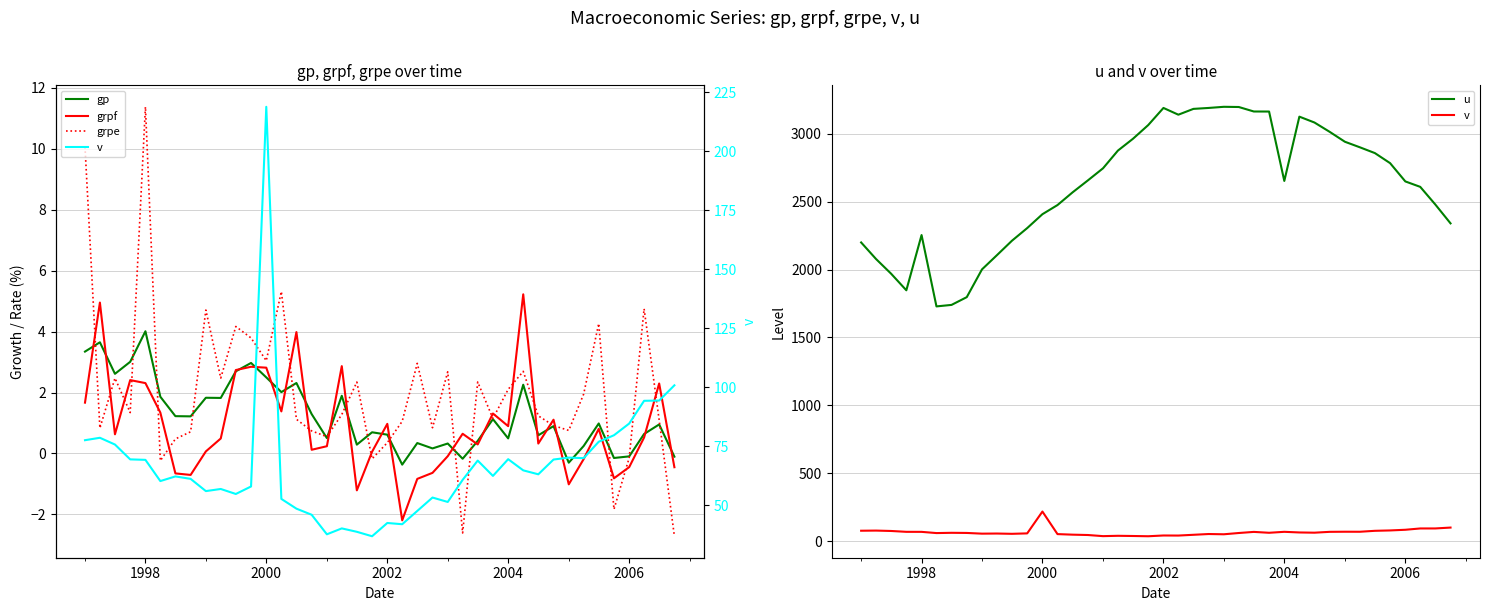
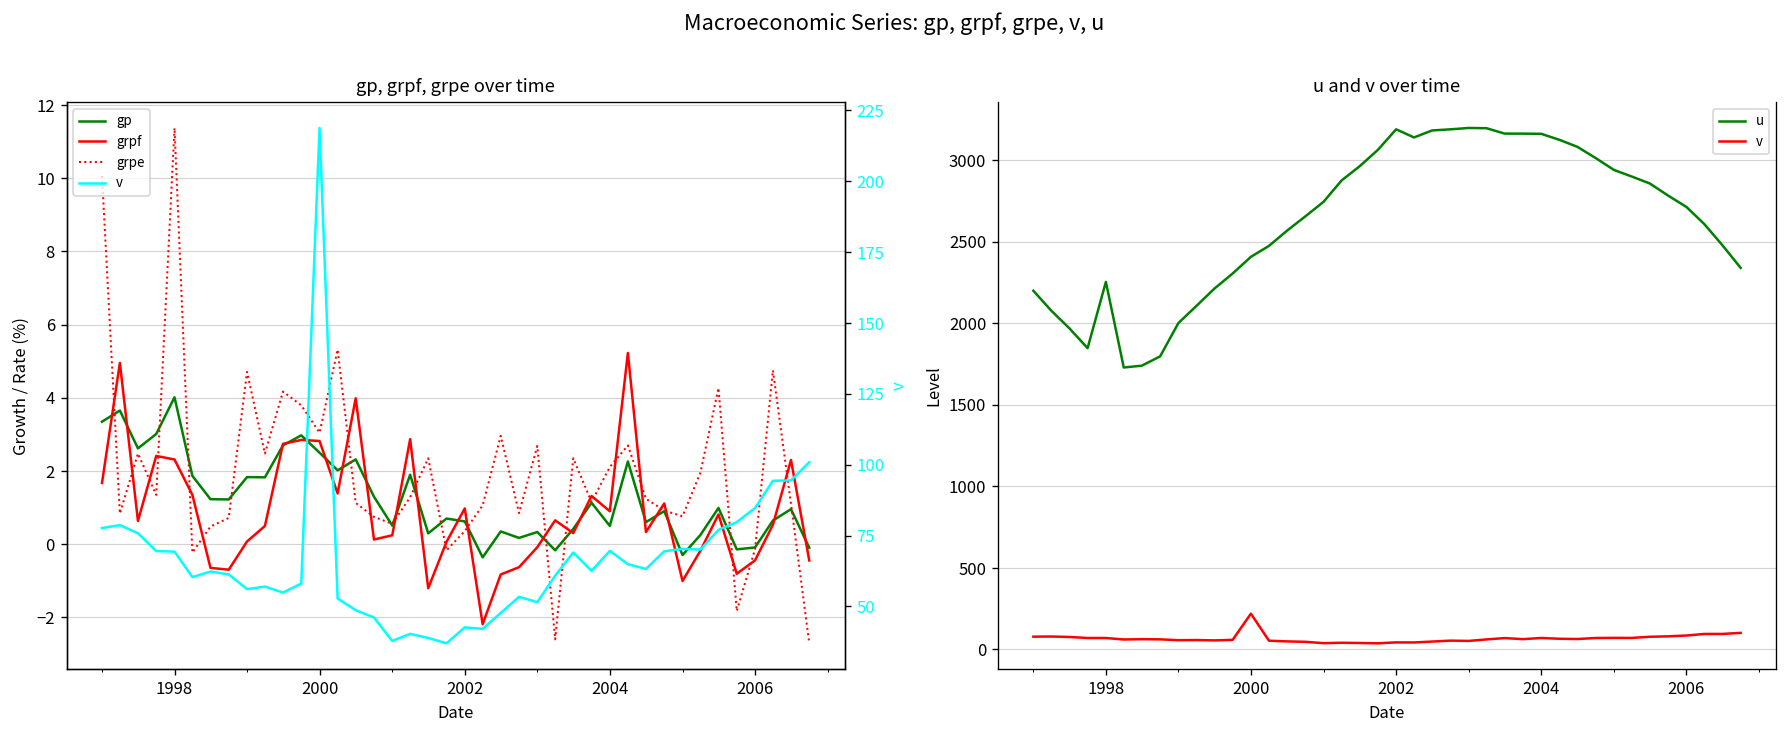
u and v over time, u, 2004: 2650 -> 3160
u and v over time, u, 2006: 2650 -> 2710
